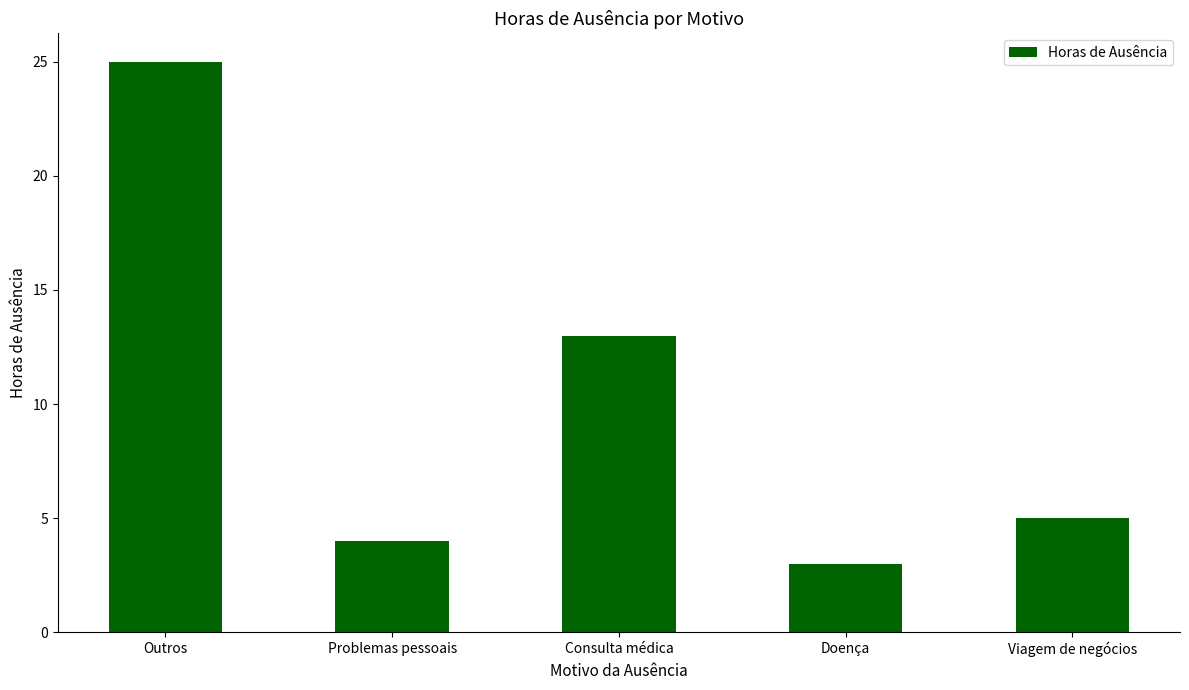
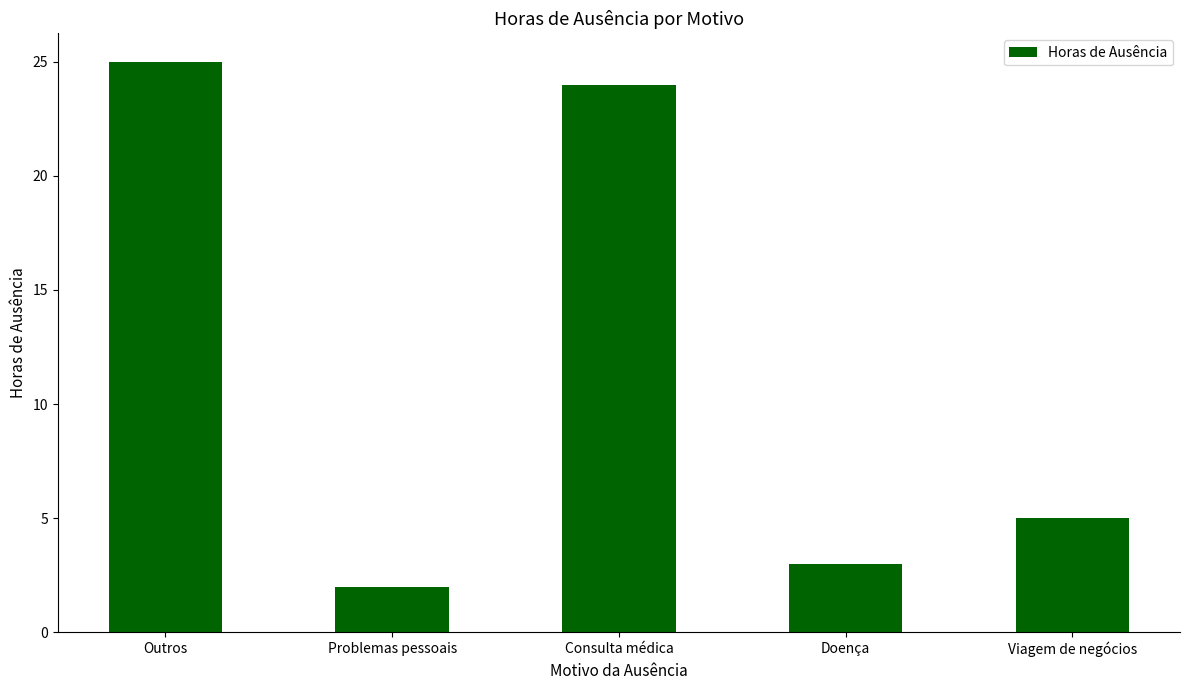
Problemas pessoais: 4 -> 2
Consulta médica: 13 -> 24
